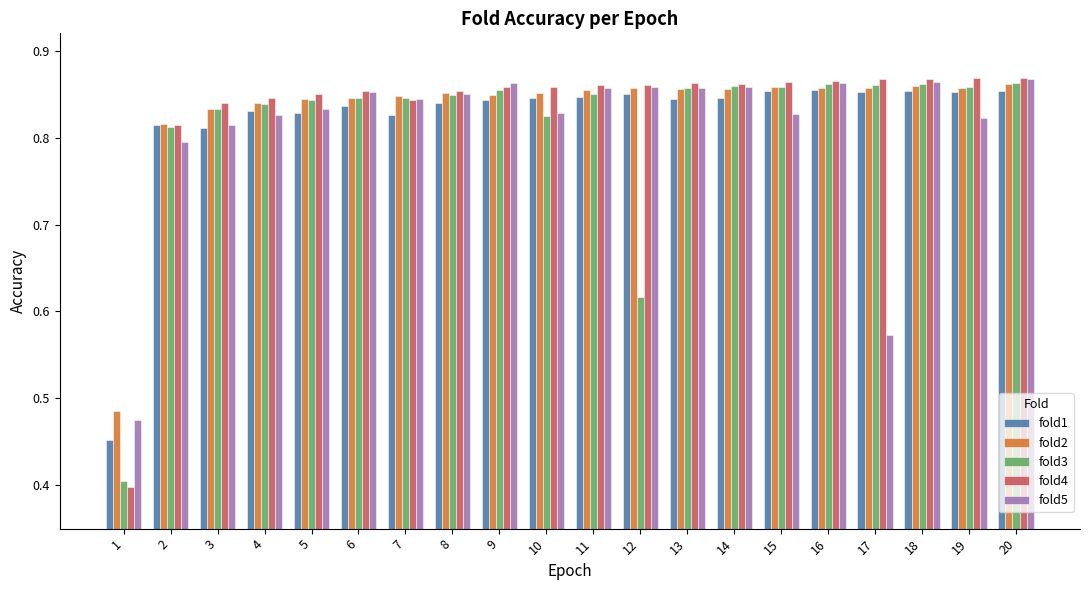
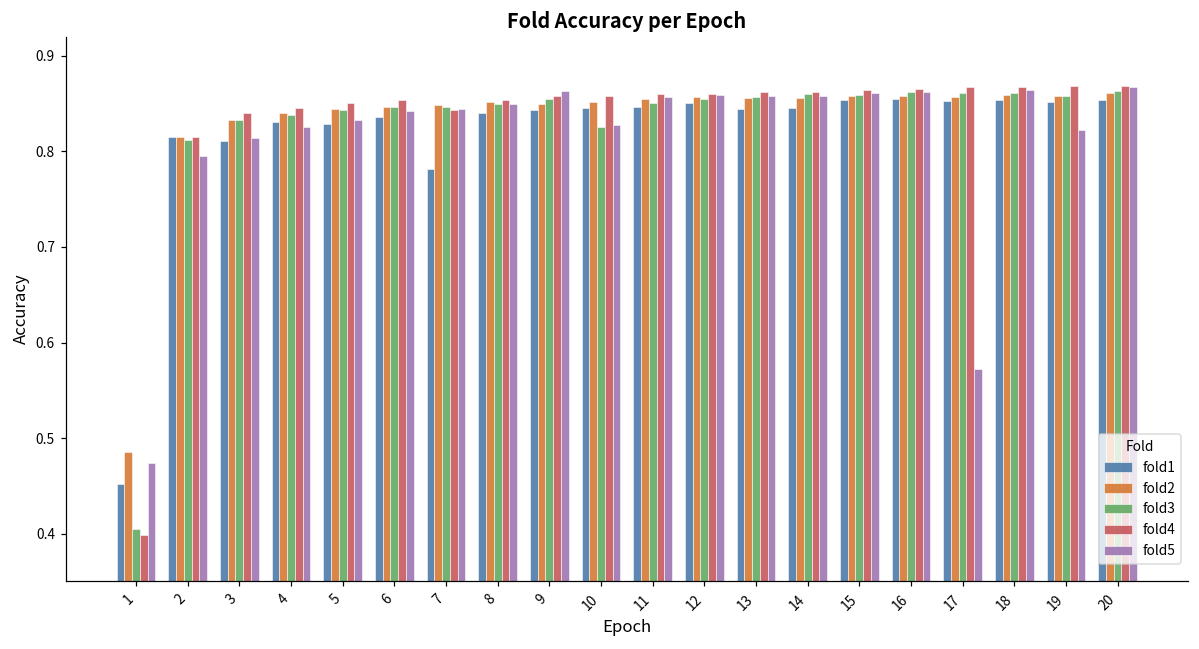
fold5, 6: 0.85 -> 0.84
fold1, 7: 0.83 -> 0.78
fold3, 12: 0.62 -> 0.85
fold5, 15: 0.83 -> 0.86
